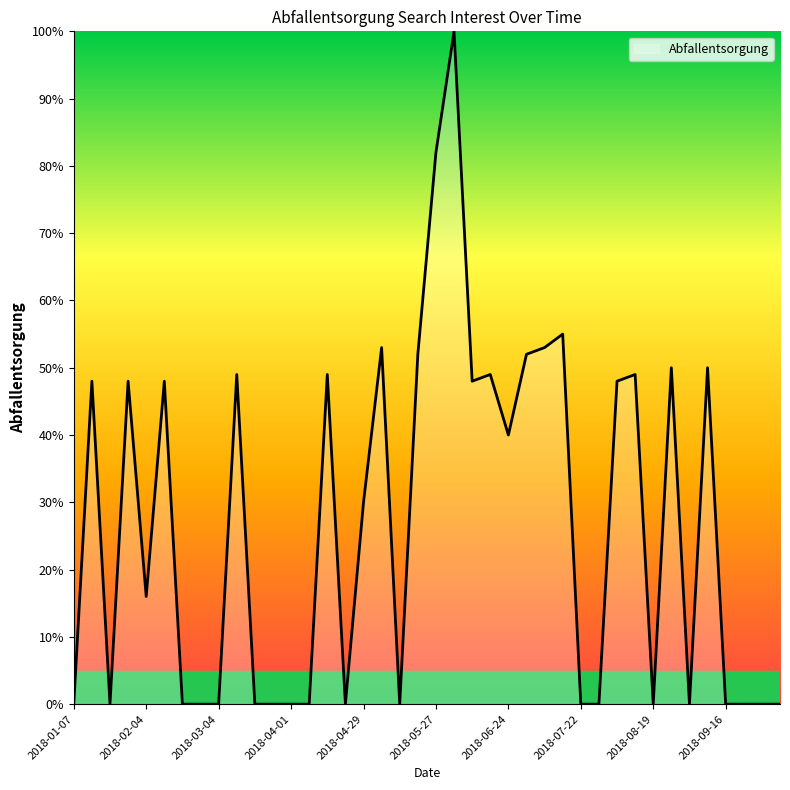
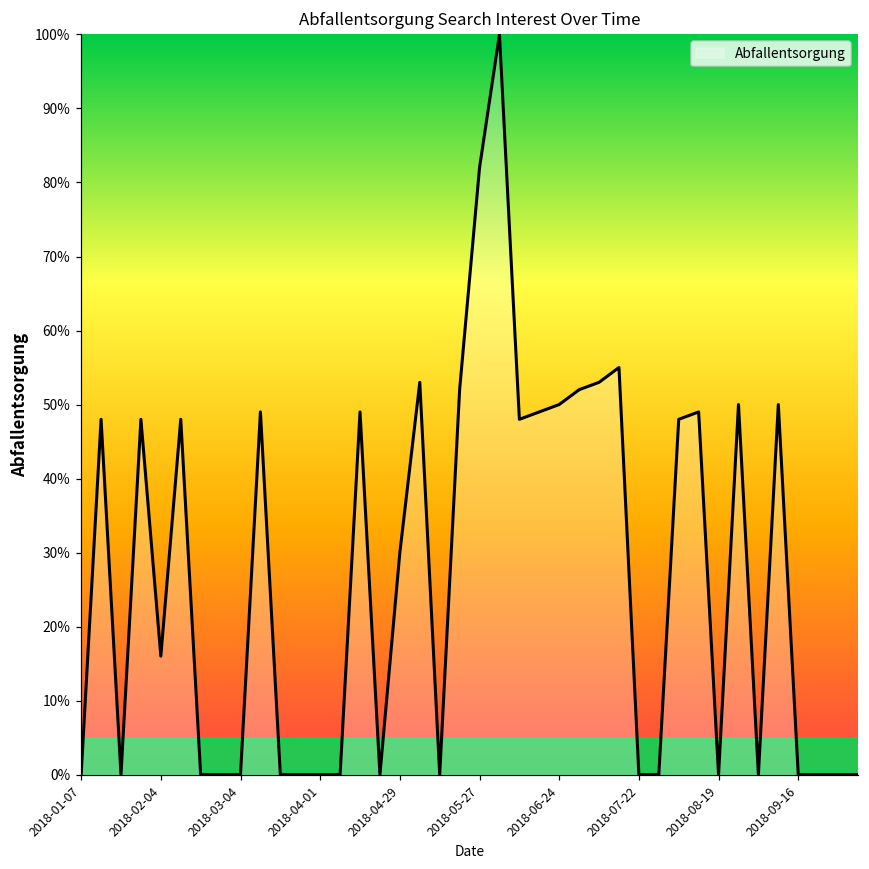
2018-06-24: 40% -> 50%
